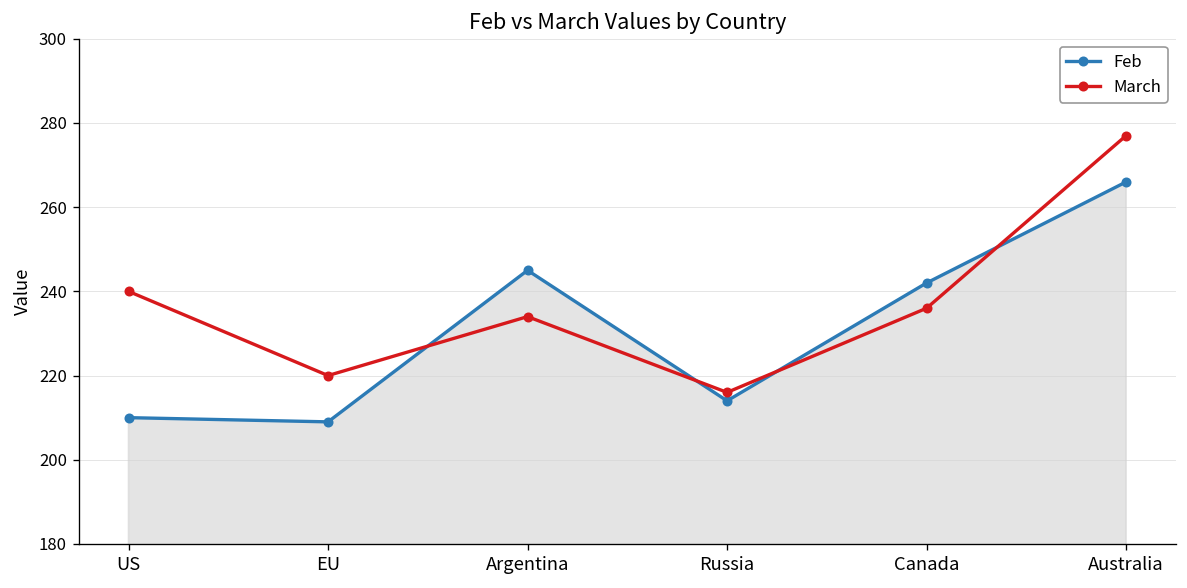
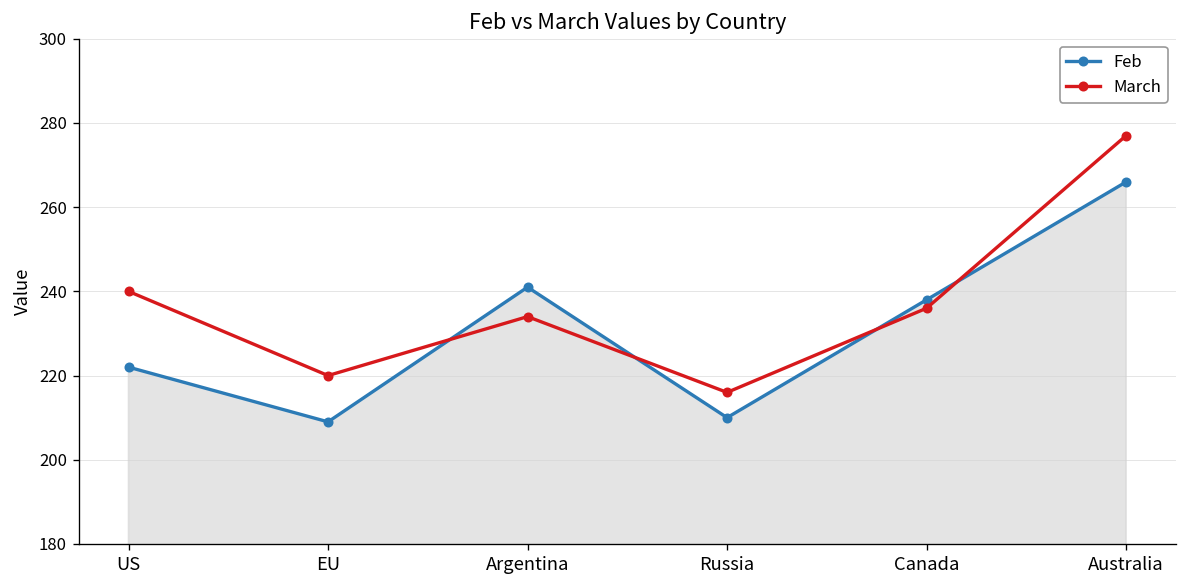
Feb, US: 210 -> 222
Feb, Argentina: 245 -> 241
Feb, Russia: 214 -> 210
Feb, Canada: 242 -> 238
